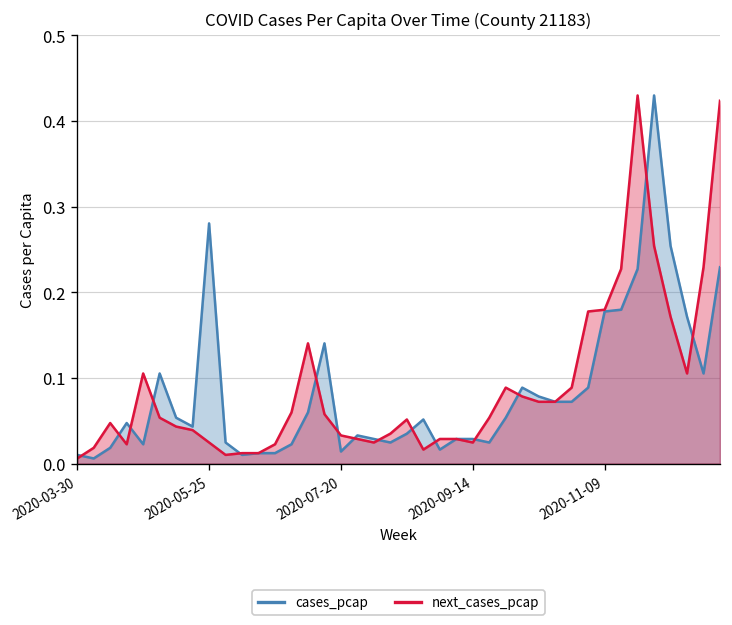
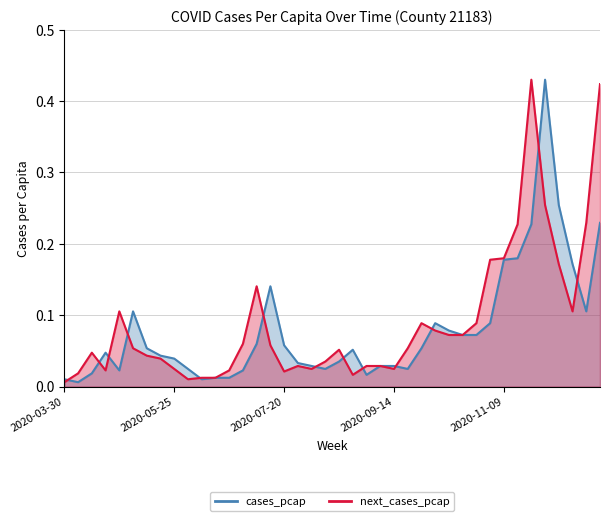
cases_pcap, 2020-05-25: 0.28 -> 0.04
cases_pcap, 2020-07-20: 0.01 -> 0.06
next_cases_pcap, 2020-07-20: 0.03 -> 0.02
